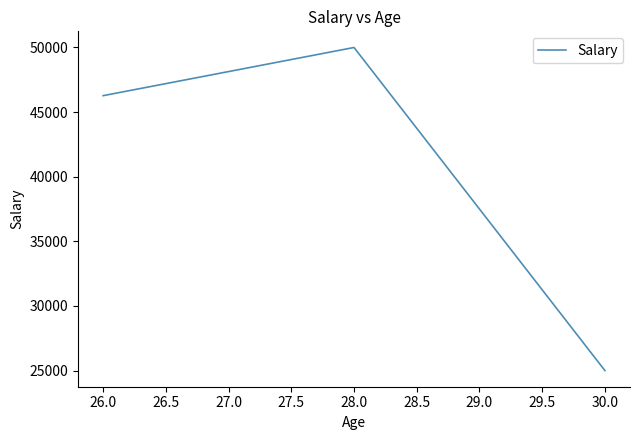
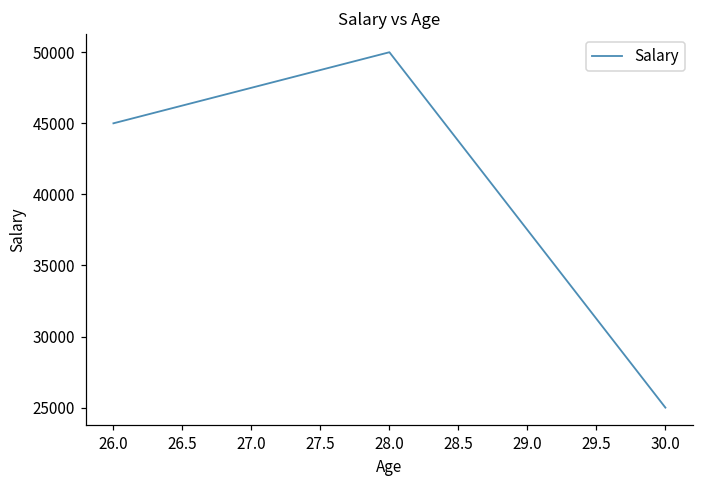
26.0: 46300 -> 45000
